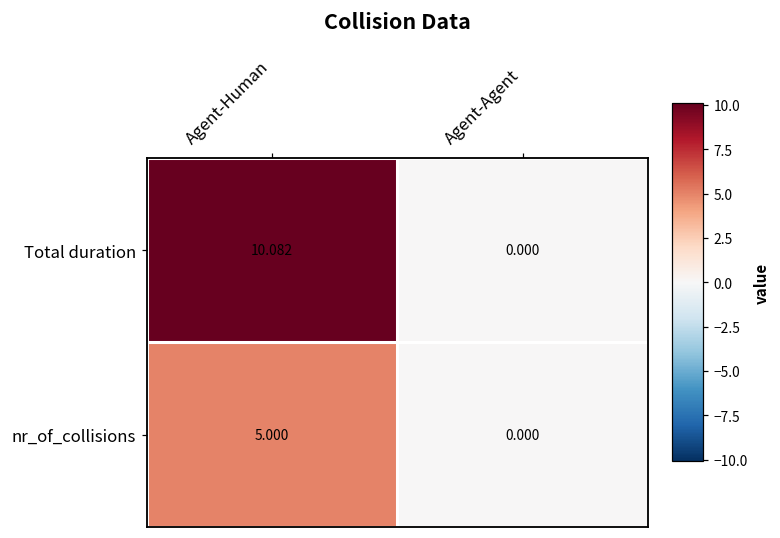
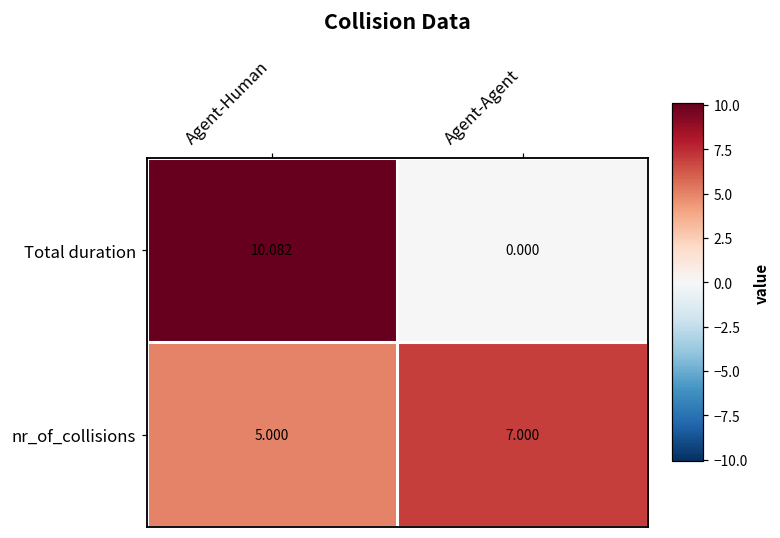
nr_of_collisions, Agent-Agent: 0.000 -> 7.000
